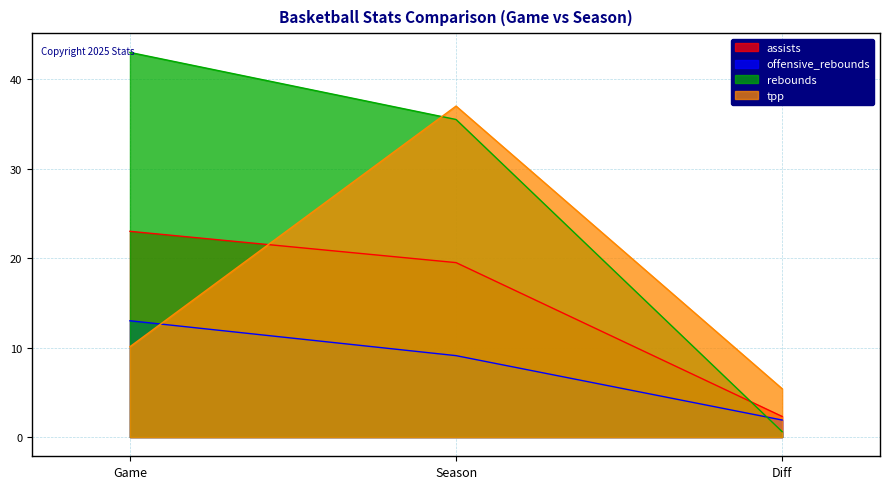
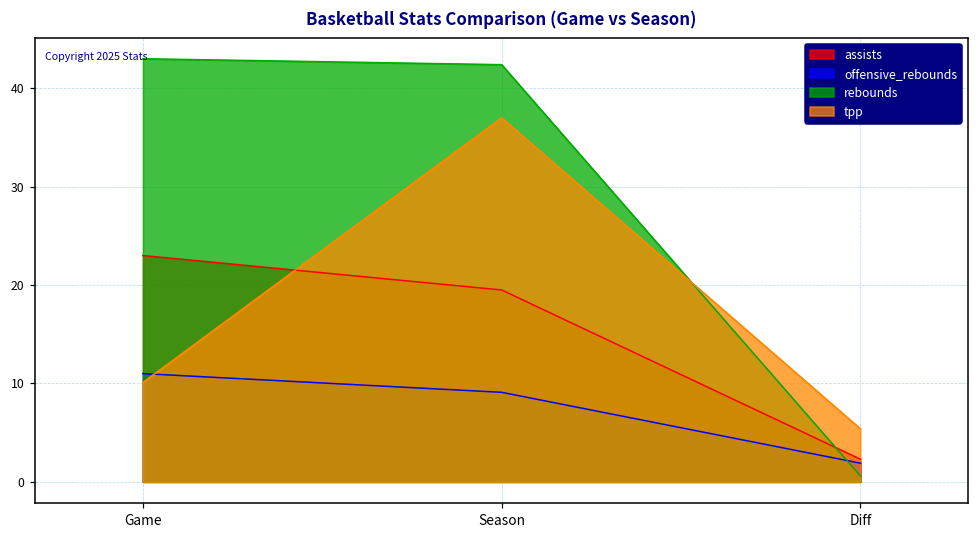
offensive_rebounds, Game: 13 -> 11
rebounds, Season: 36 -> 42
